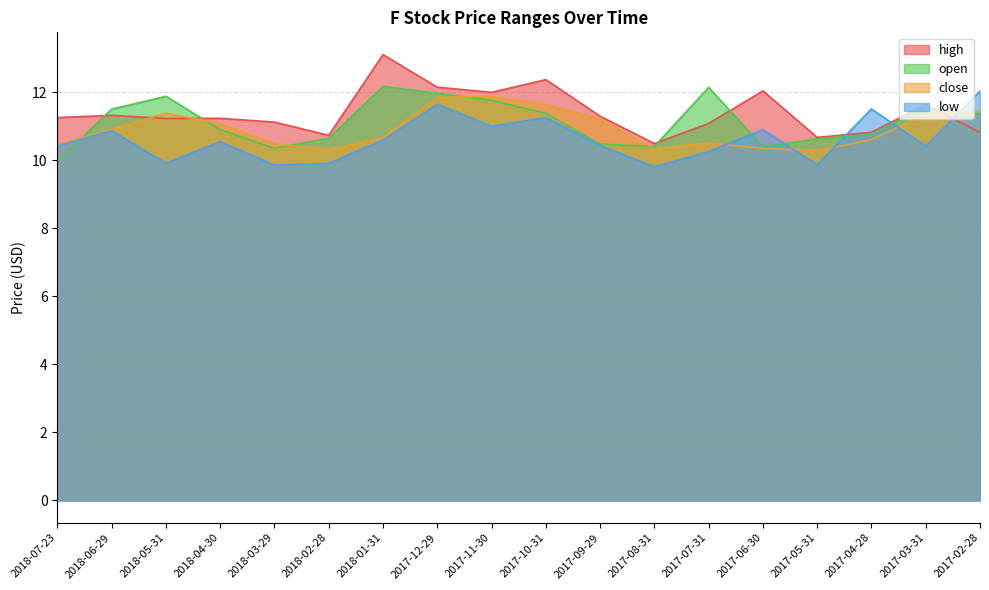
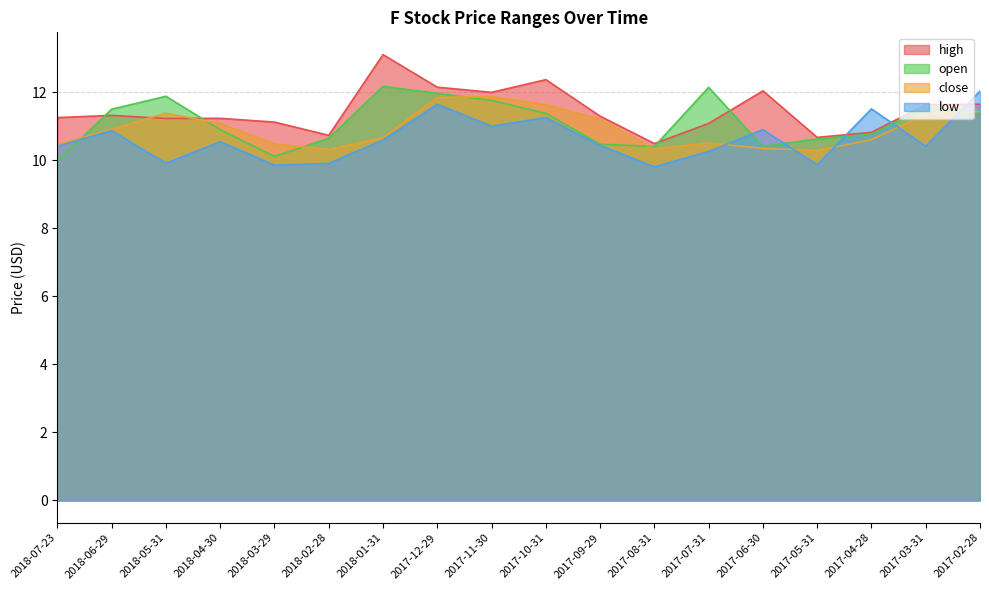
open, 2018-03-29: 10.4 -> 10.1
high, 2017-02-28: 10.8 -> 11.7
